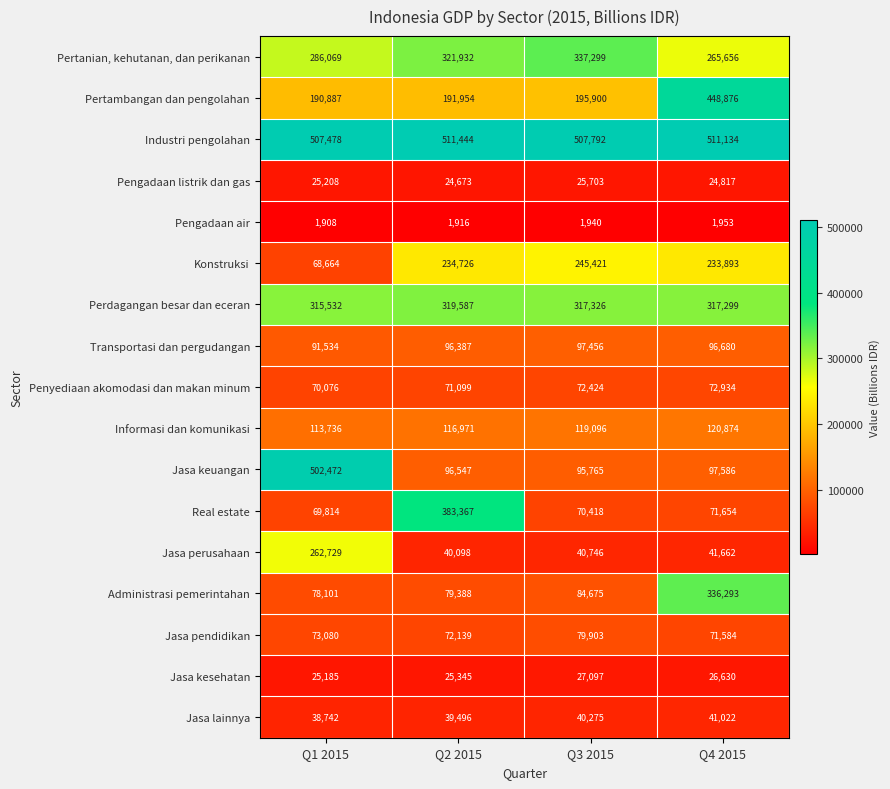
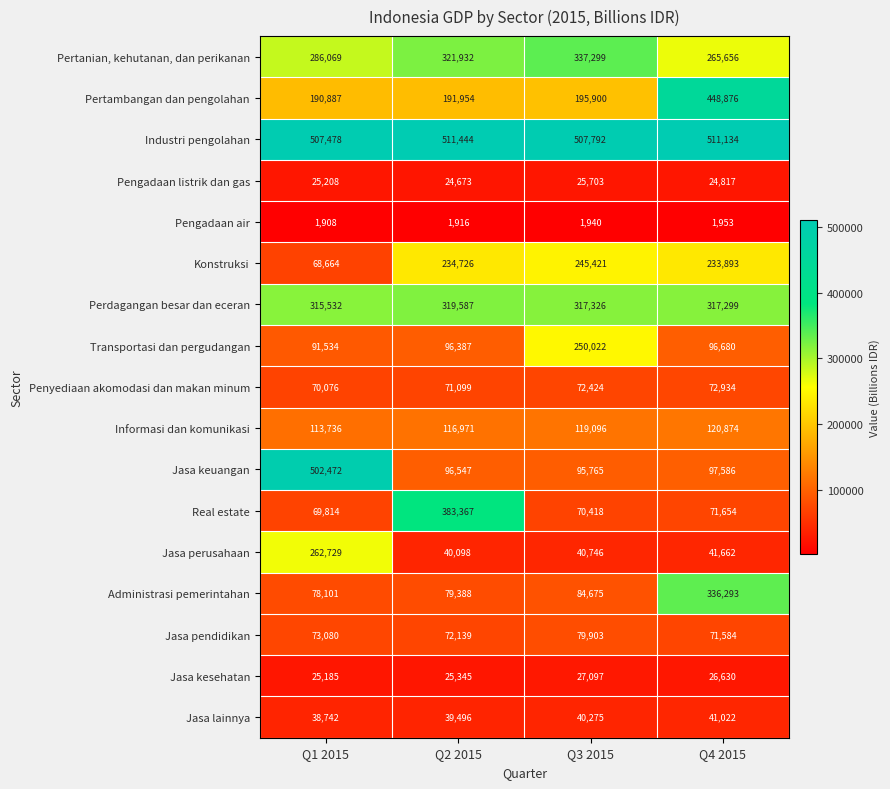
Transportasi dan pergudangan, Q3 2015: 97,456 -> 250,022
